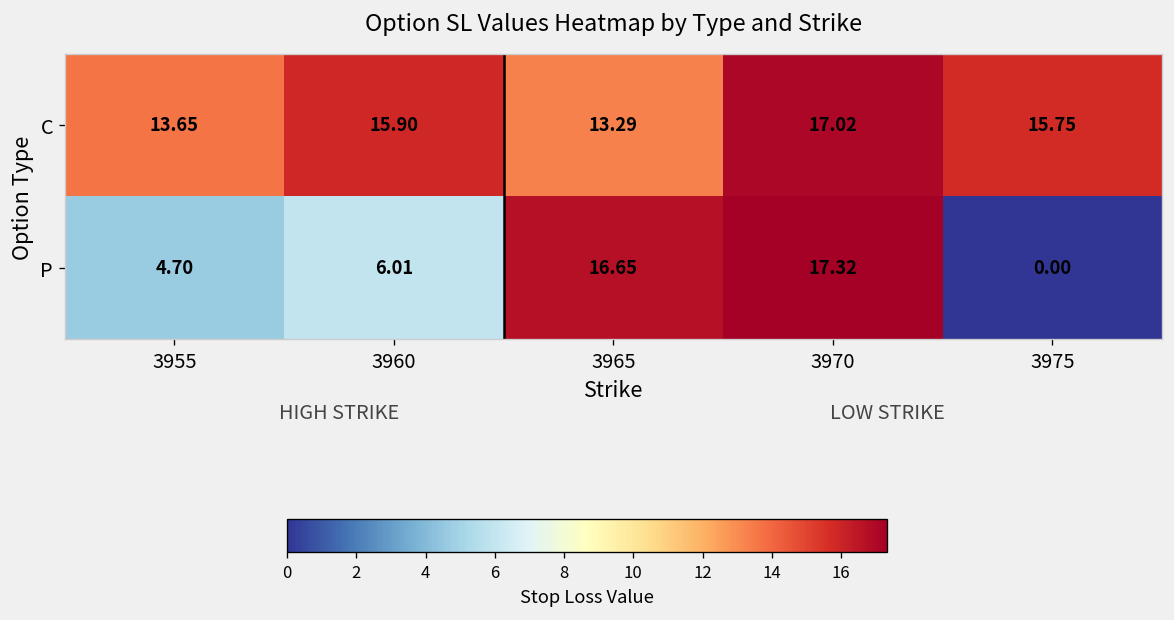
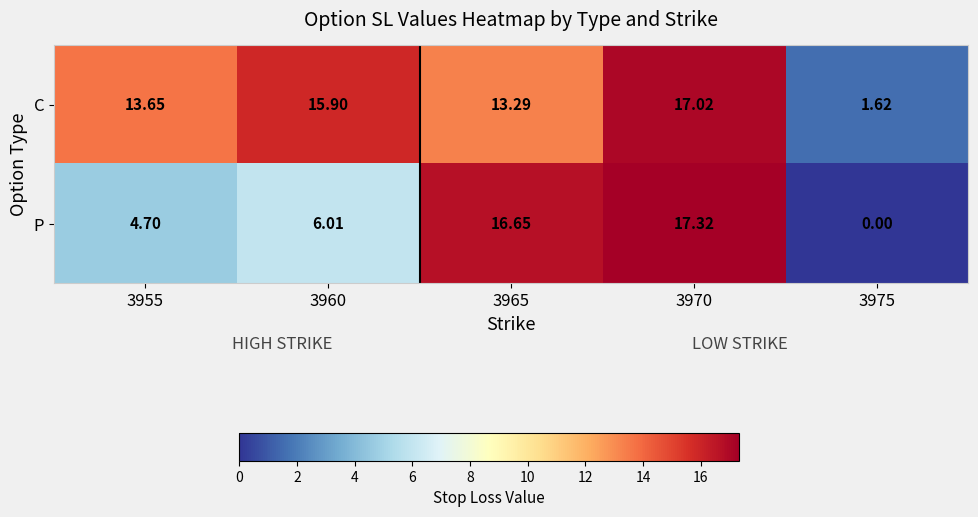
C, 3975: 15.75 -> 1.62
